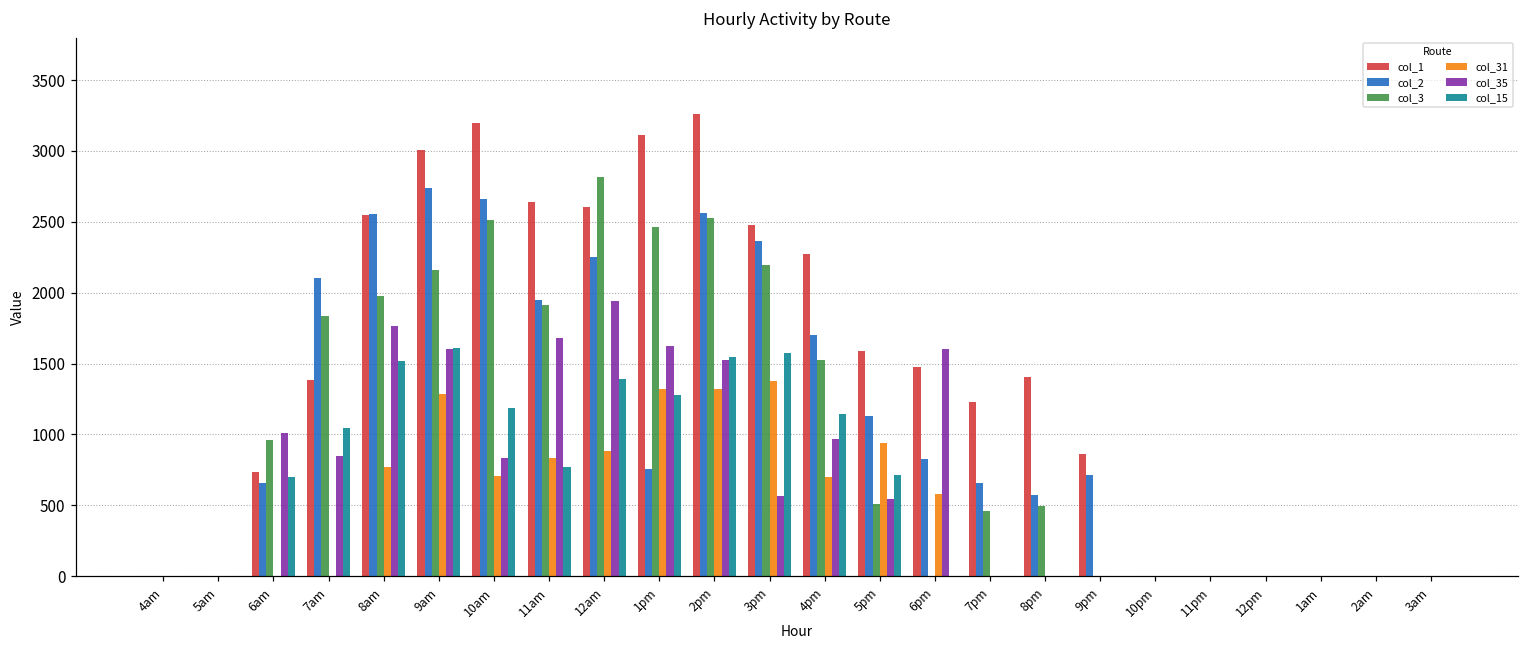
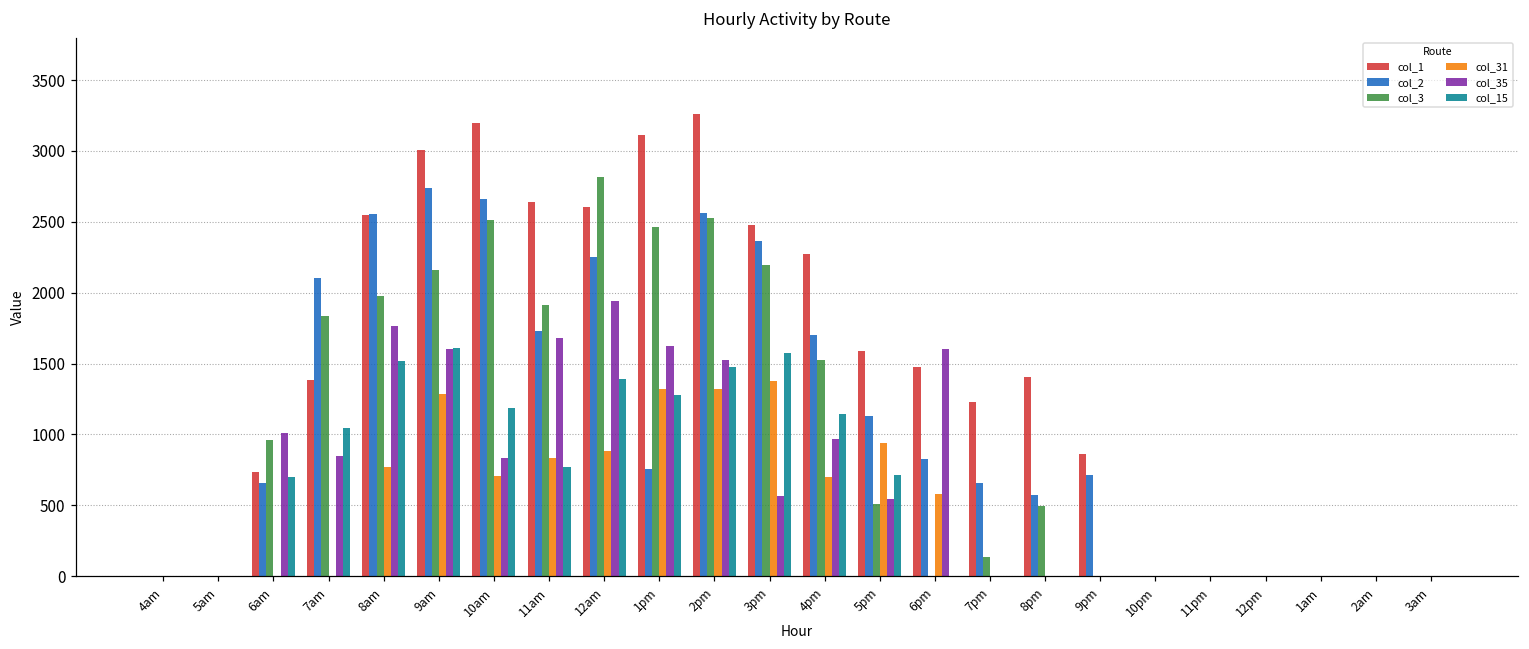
col_2, 11am: 1950 -> 1730
col_15, 2pm: 1540 -> 1480
col_3, 7pm: 460 -> 140
